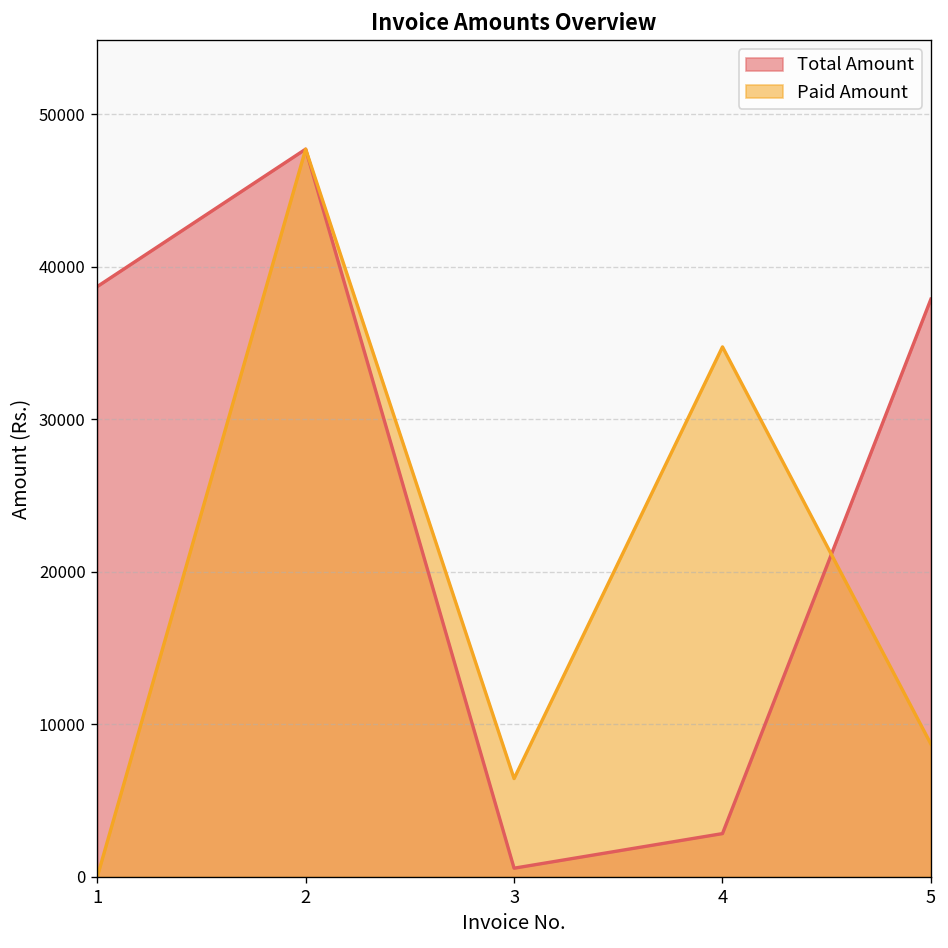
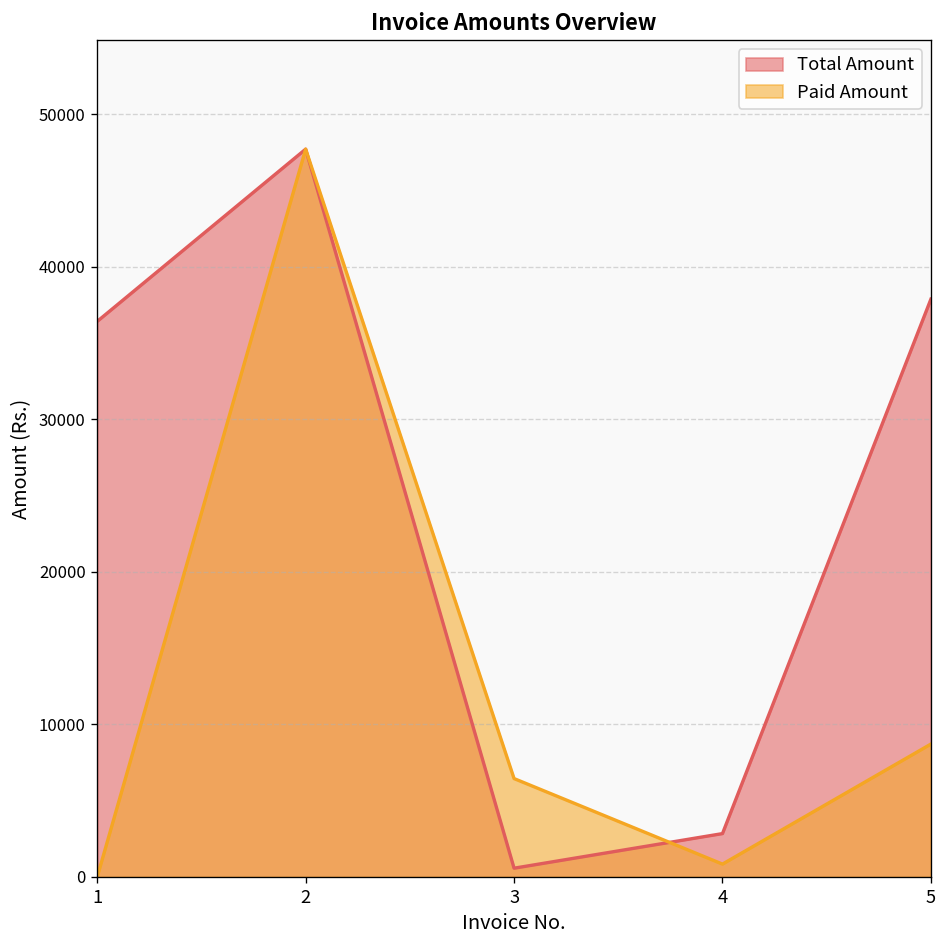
Total Amount, 1: 38700 -> 36400
Paid Amount, 4: 34800 -> 800
